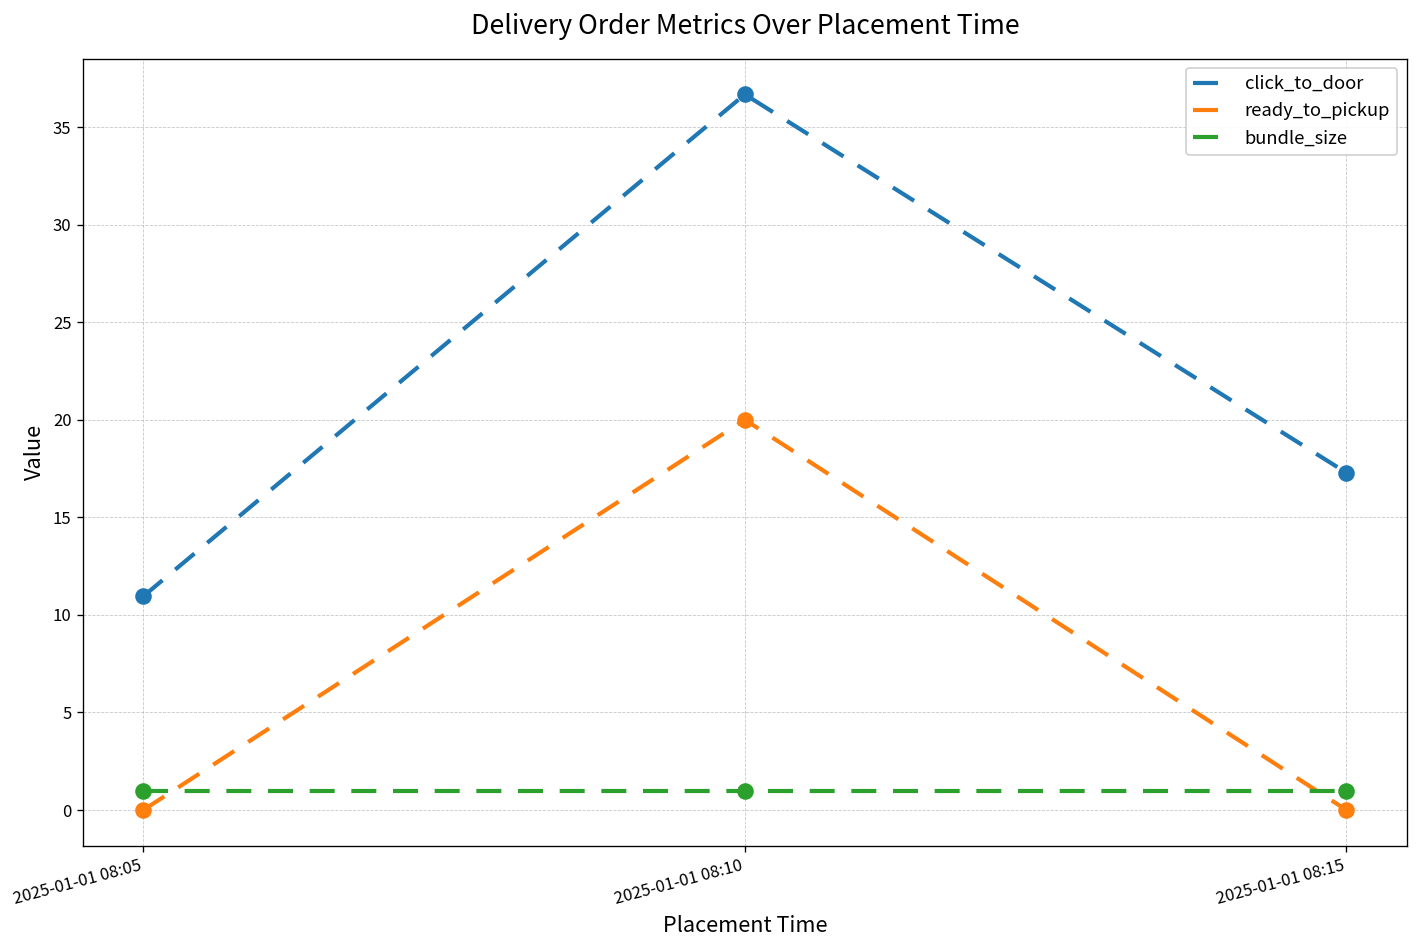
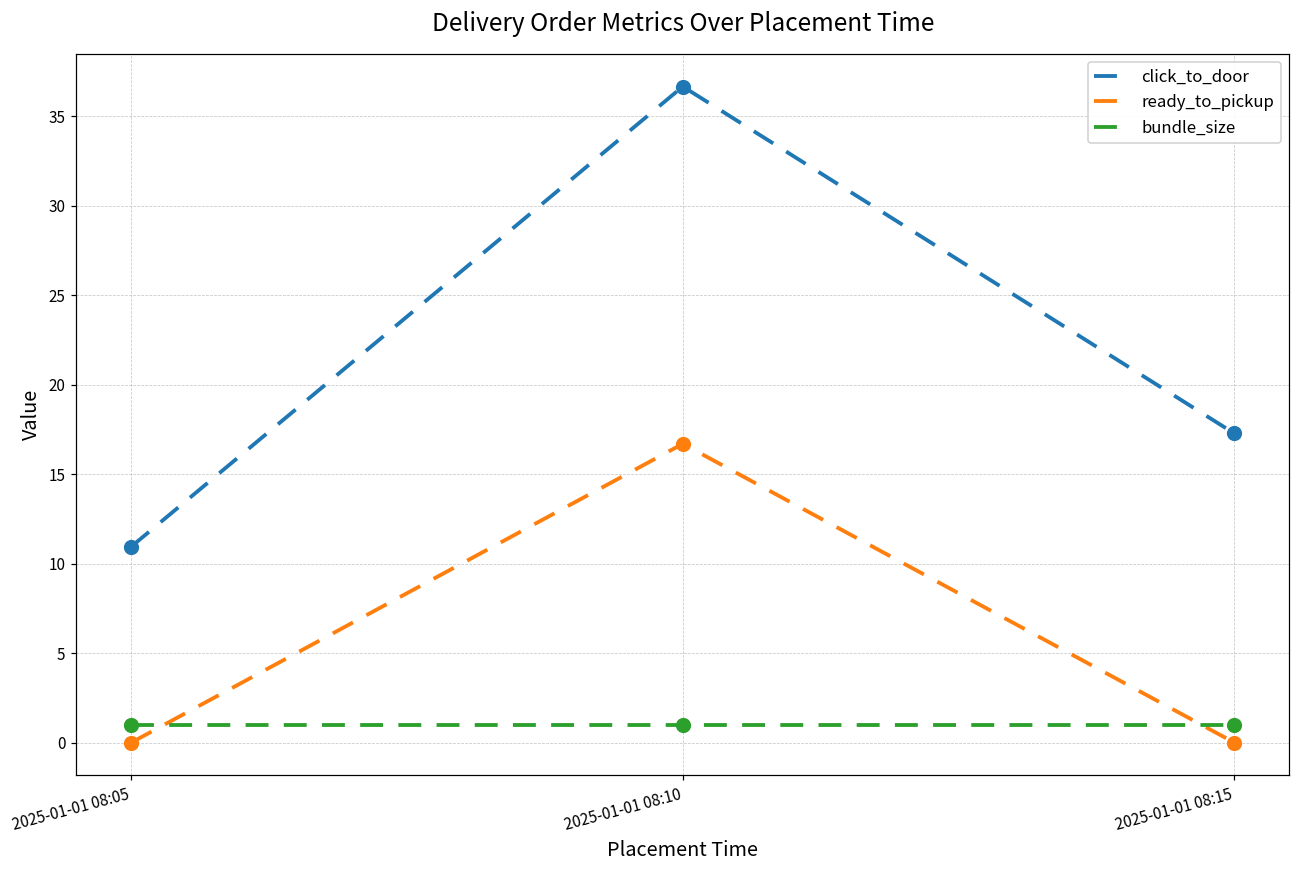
ready_to_pickup, 2025-01-01 08:10: 20.0 -> 16.7
